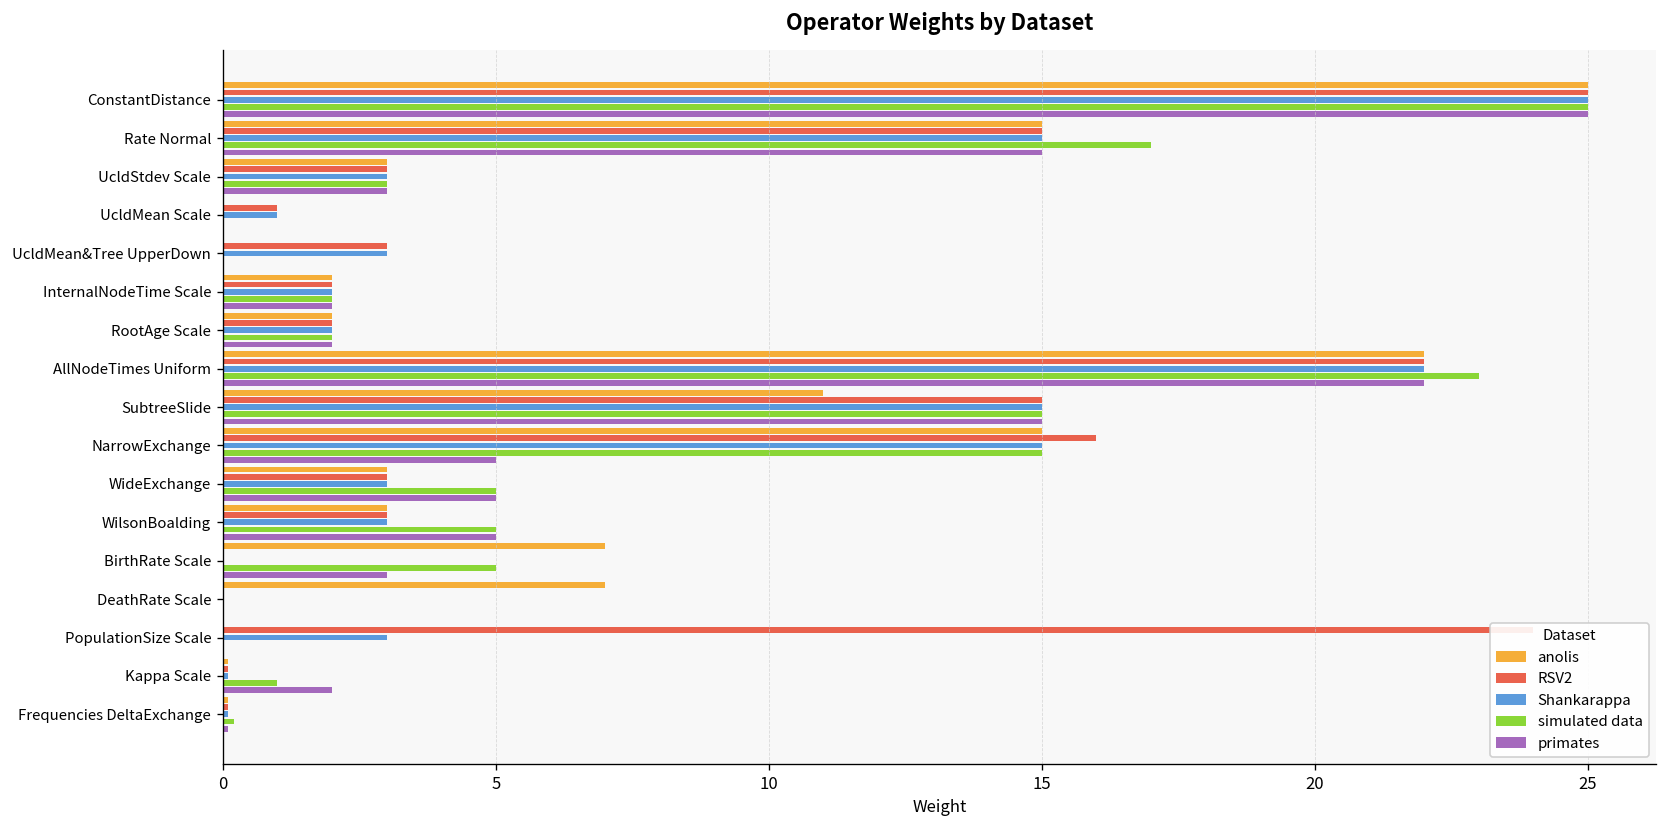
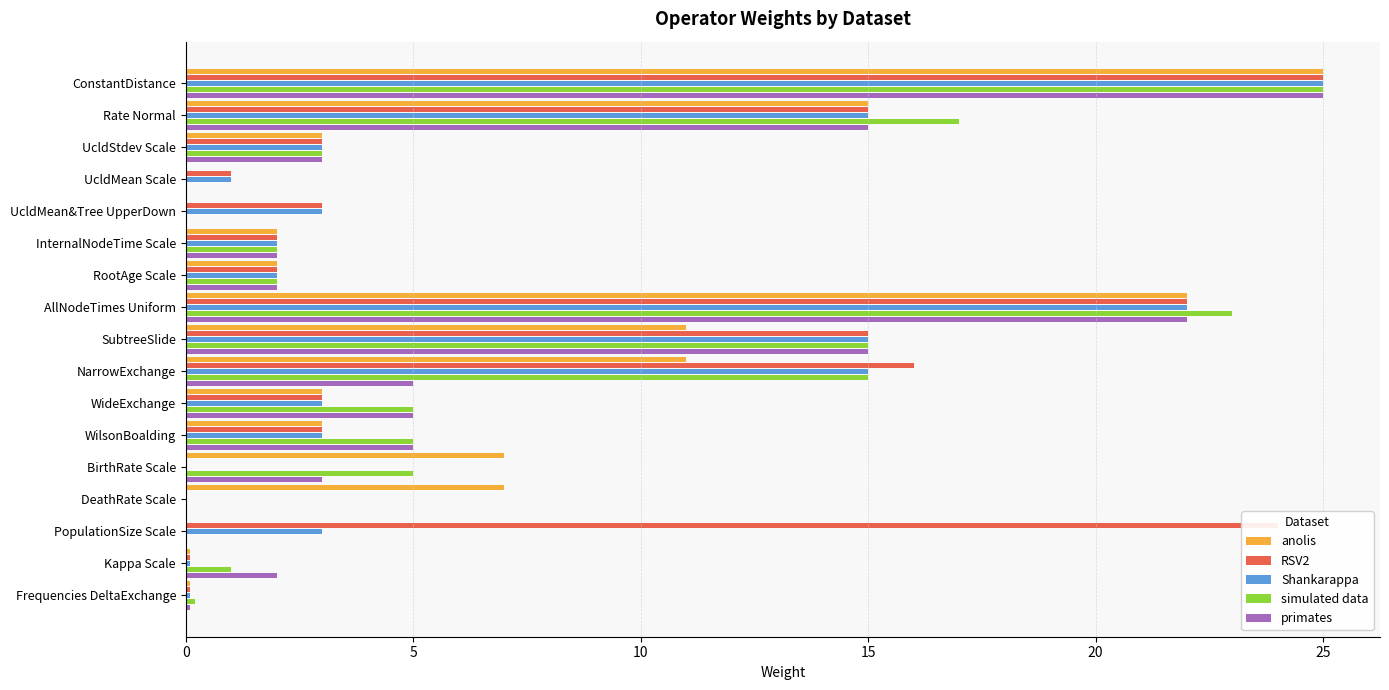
anolis, NarrowExchange: 15 -> 11
